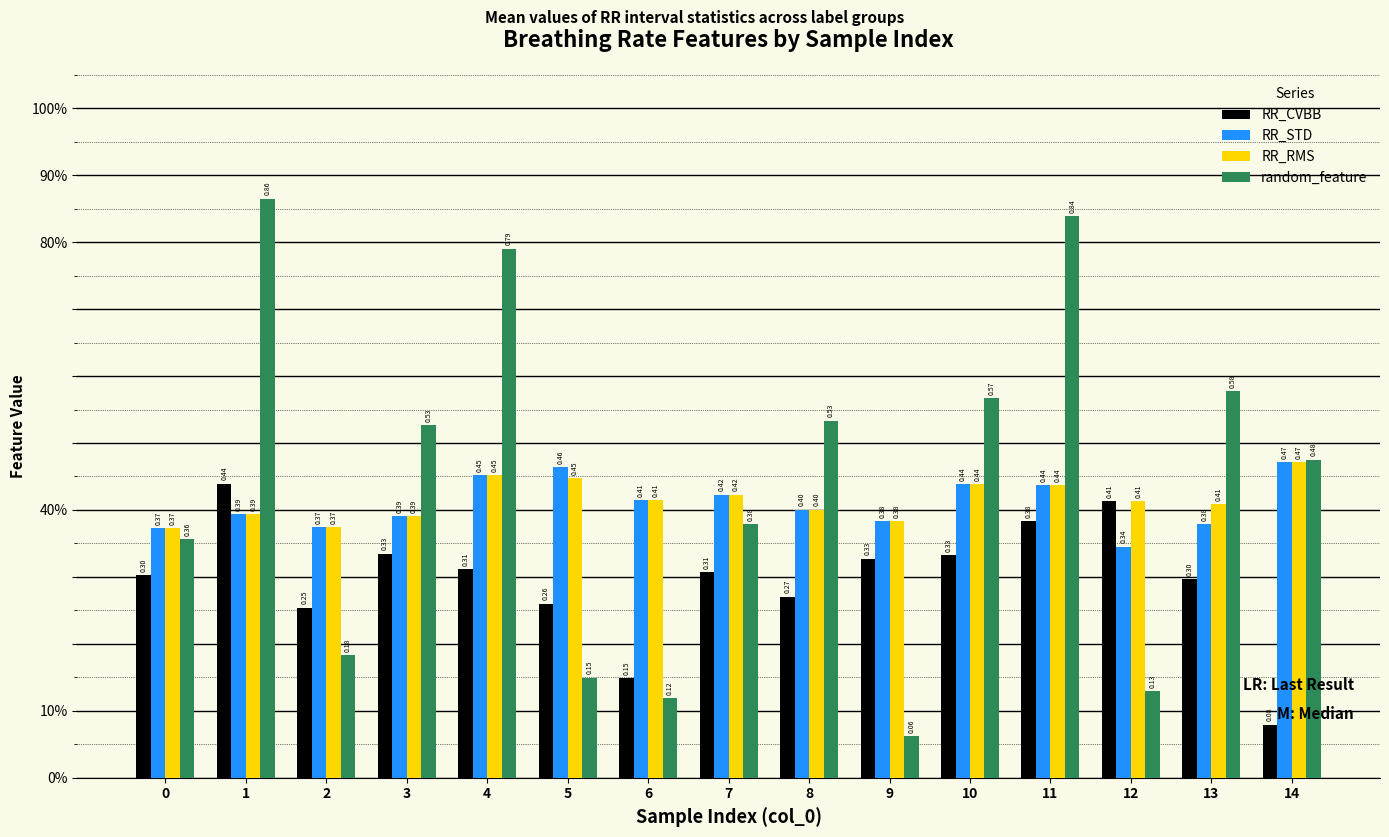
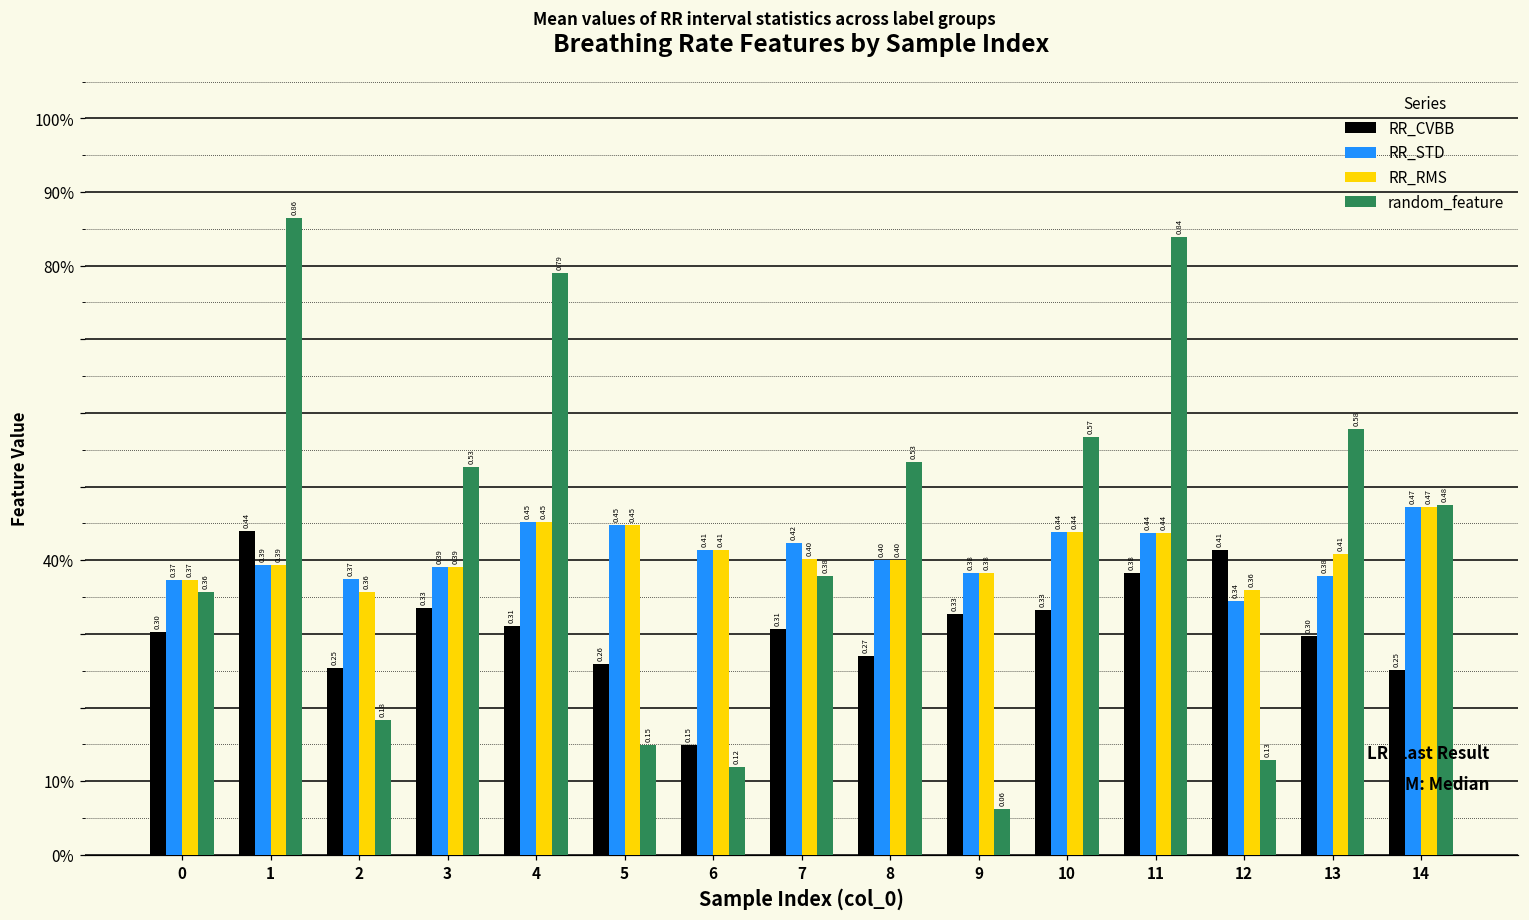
RR_RMS, 2: 0.37 -> 0.36
RR_STD, 5: 0.46 -> 0.45
RR_RMS, 7: 0.42 -> 0.40
RR_RMS, 12: 0.41 -> 0.36
RR_CVBB, 14: 0.08 -> 0.25
